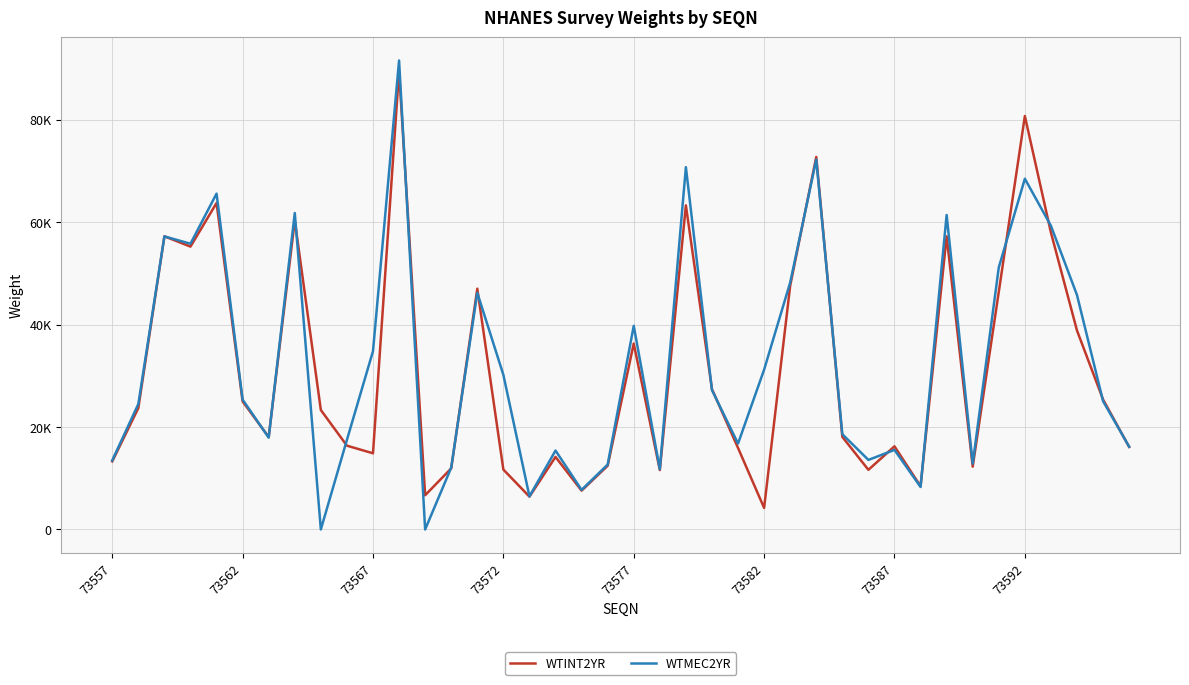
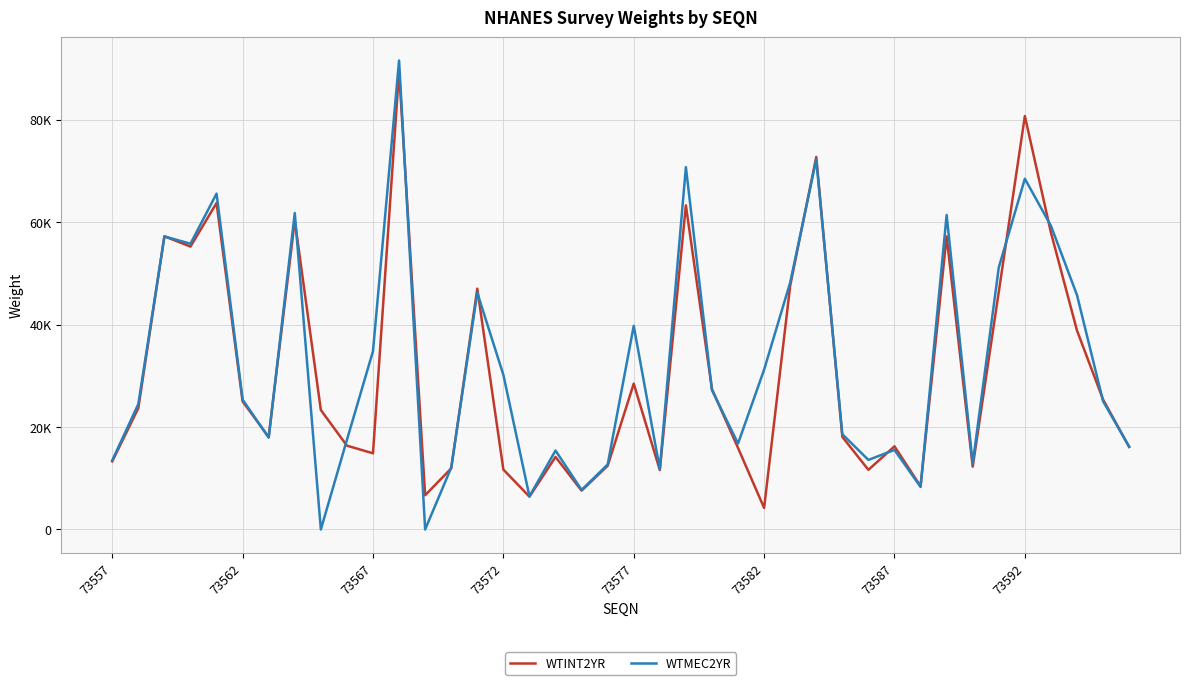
WTINT2YR, 73577: 36000 -> 28000
